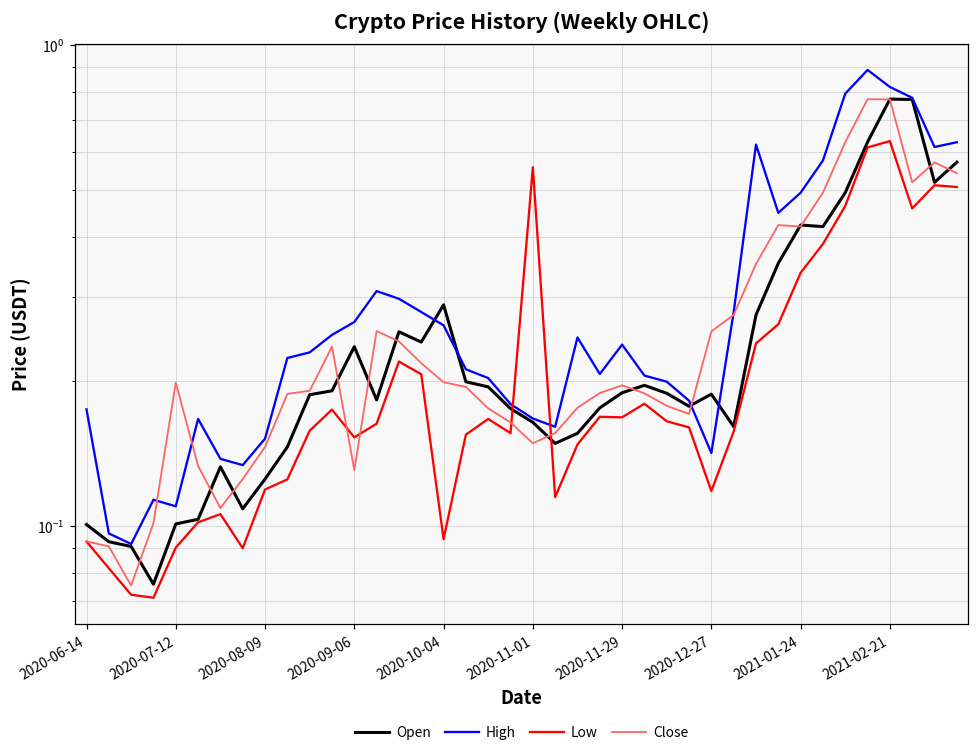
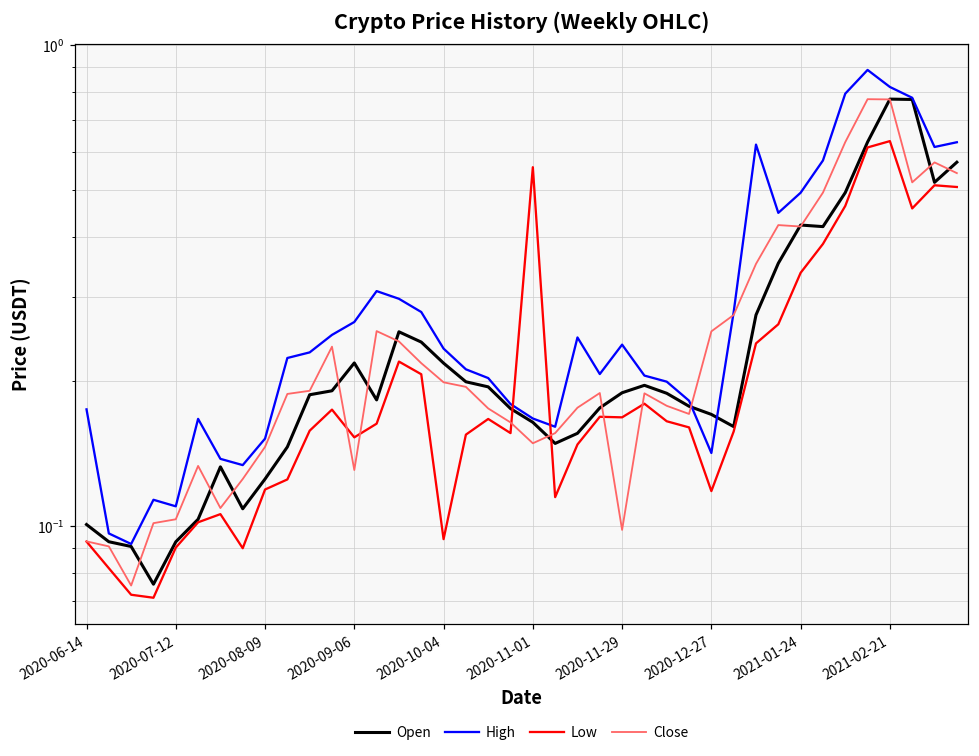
Open, 2020-07-12: 0.101 -> 0.093
Close, 2020-07-12: 0.20 -> 0.103
Open, 2020-09-06: 0.24 -> 0.22
Open, 2020-10-04: 0.29 -> 0.22
High, 2020-10-04: 0.26 -> 0.23
Close, 2020-11-29: 0.20 -> 0.098
Open, 2020-12-27: 0.188 -> 0.171
